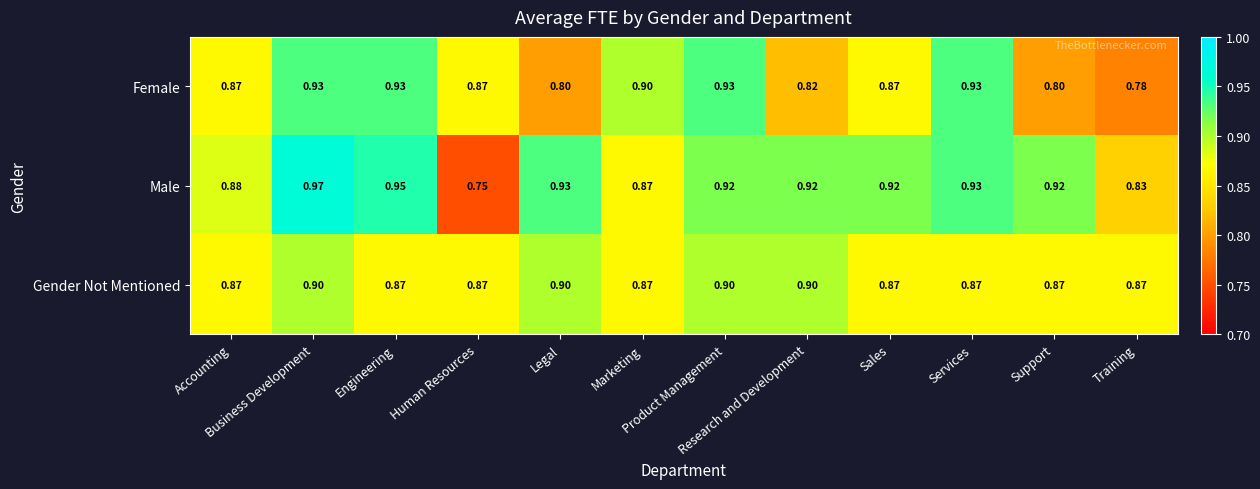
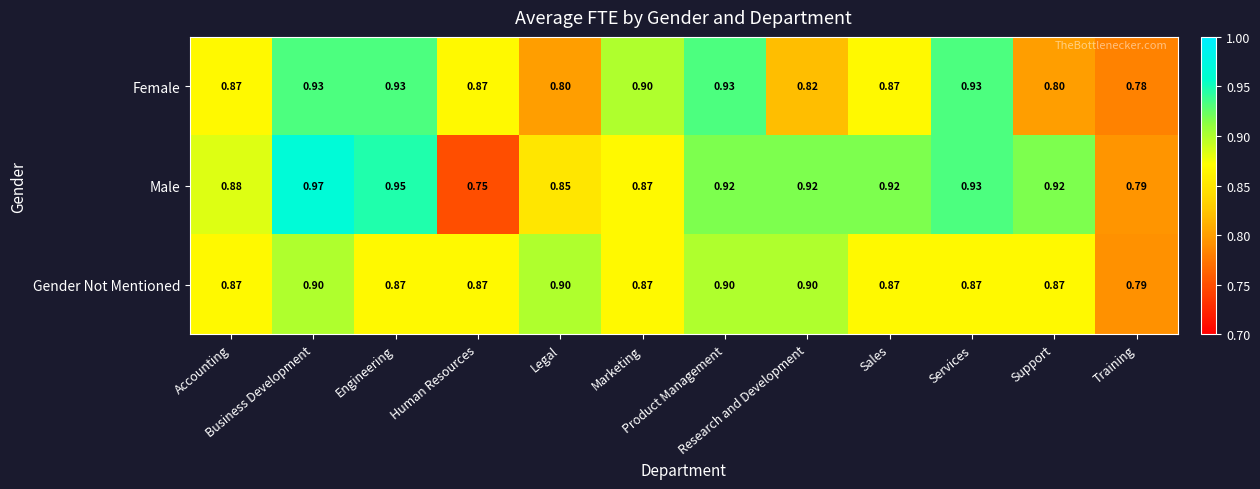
Male, Legal: 0.93 -> 0.85
Male, Training: 0.83 -> 0.79
Gender Not Mentioned, Training: 0.87 -> 0.79
